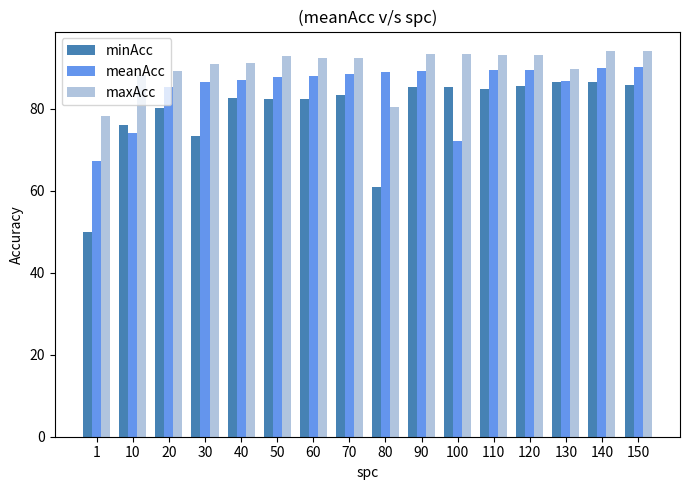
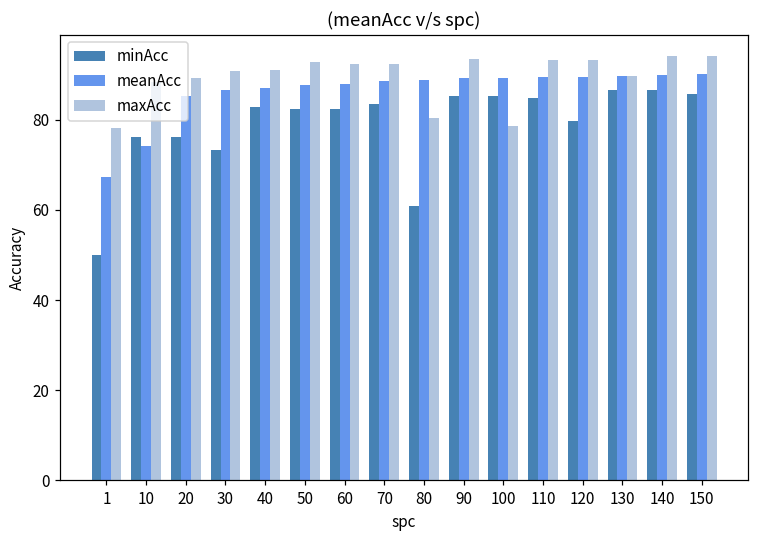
minAcc, 20: 80 -> 76
meanAcc, 100: 72 -> 89
maxAcc, 100: 93 -> 79
minAcc, 120: 86 -> 80
meanAcc, 130: 87 -> 90
